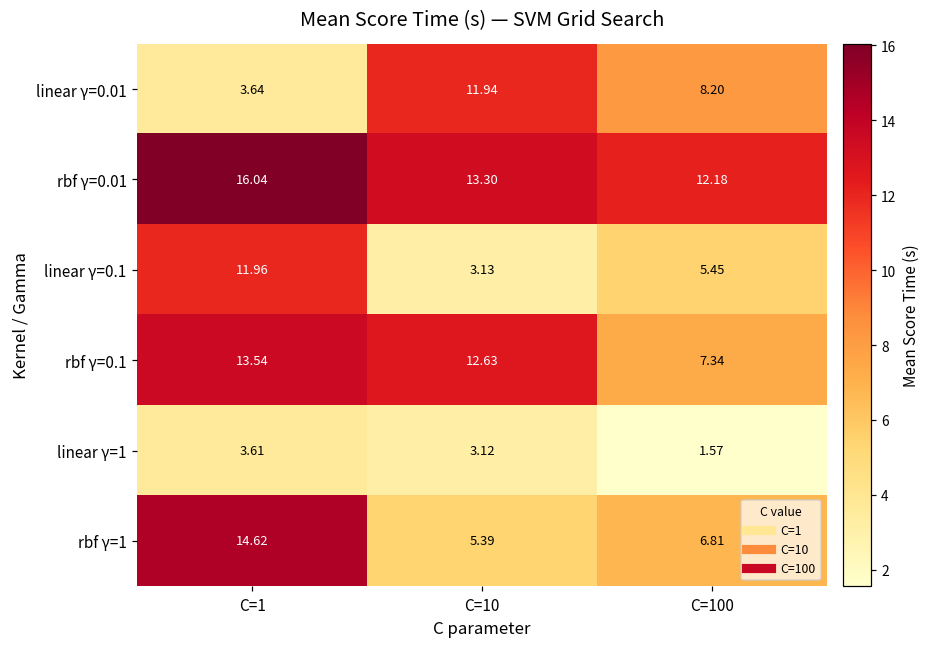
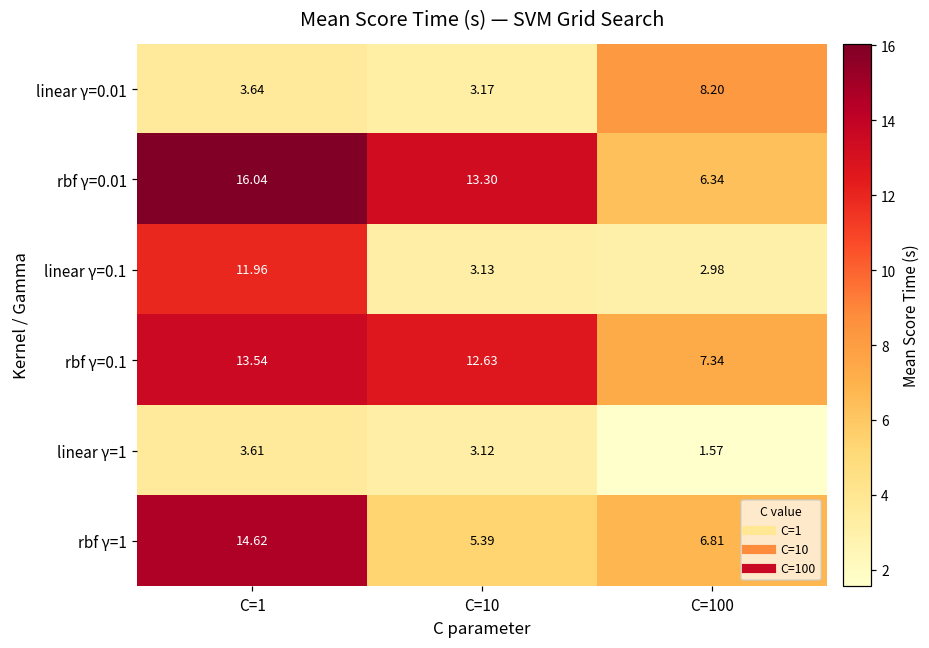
linear γ=0.01, C=10: 11.94 -> 3.17
rbf γ=0.01, C=100: 12.18 -> 6.34
linear γ=0.1, C=100: 5.45 -> 2.98
